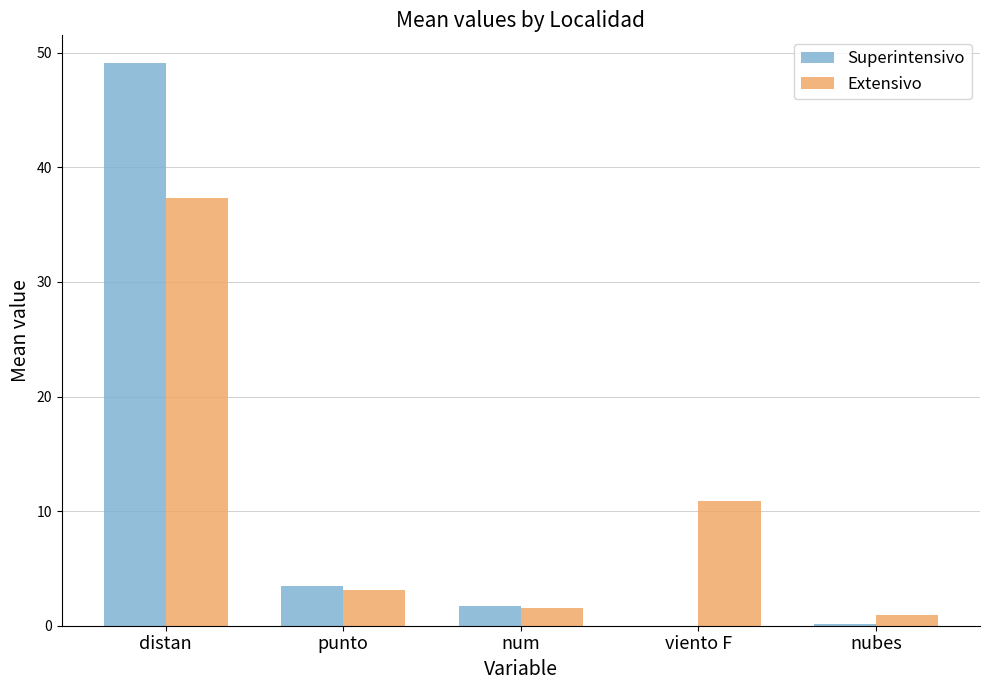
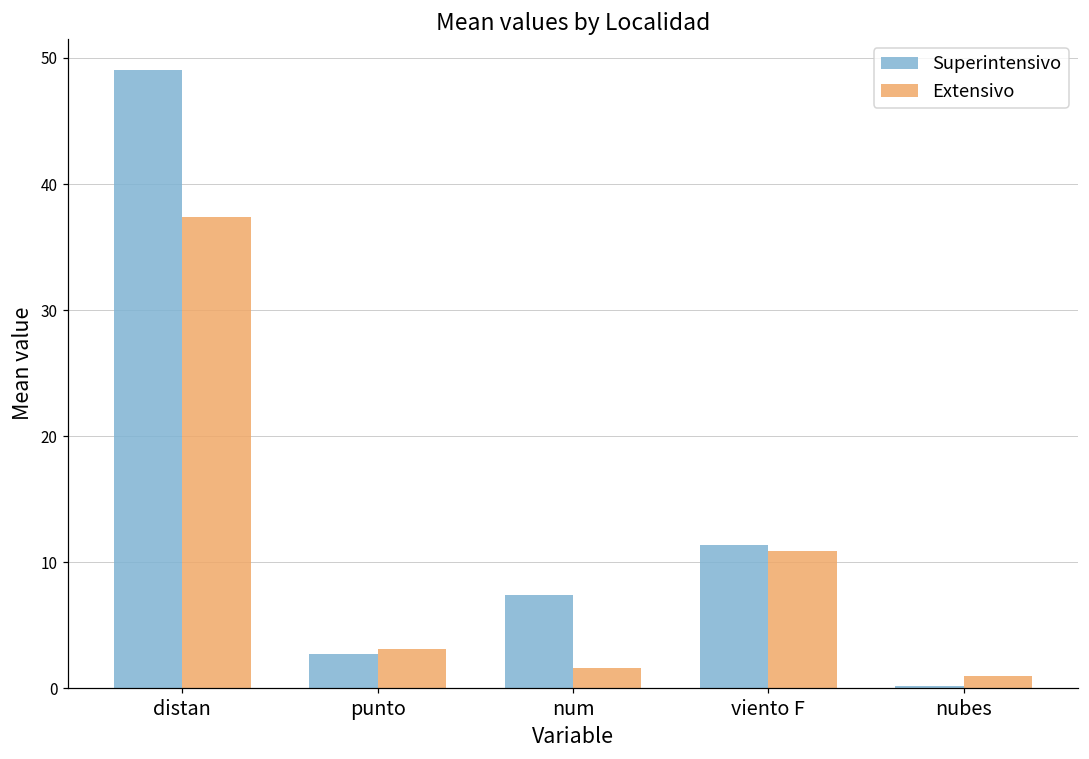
Superintensivo, punto: 3.5 -> 2.7
Superintensivo, num: 1.7 -> 7.4
Superintensivo, viento F: 0.0 -> 11.4
